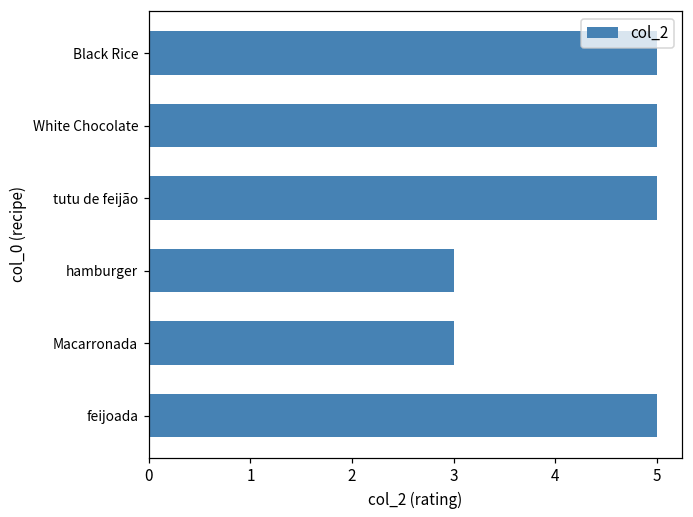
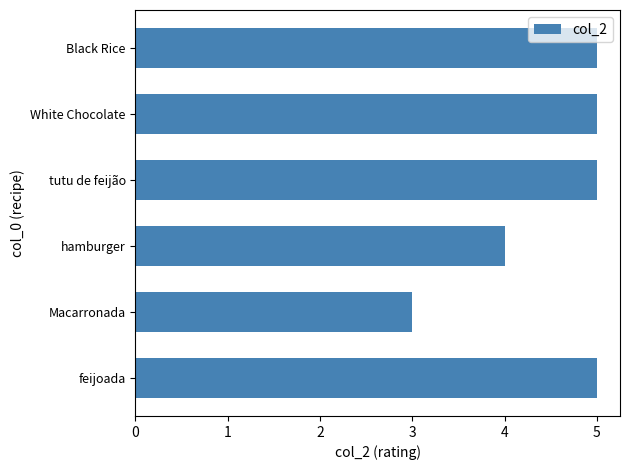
hamburger: 3 -> 4
